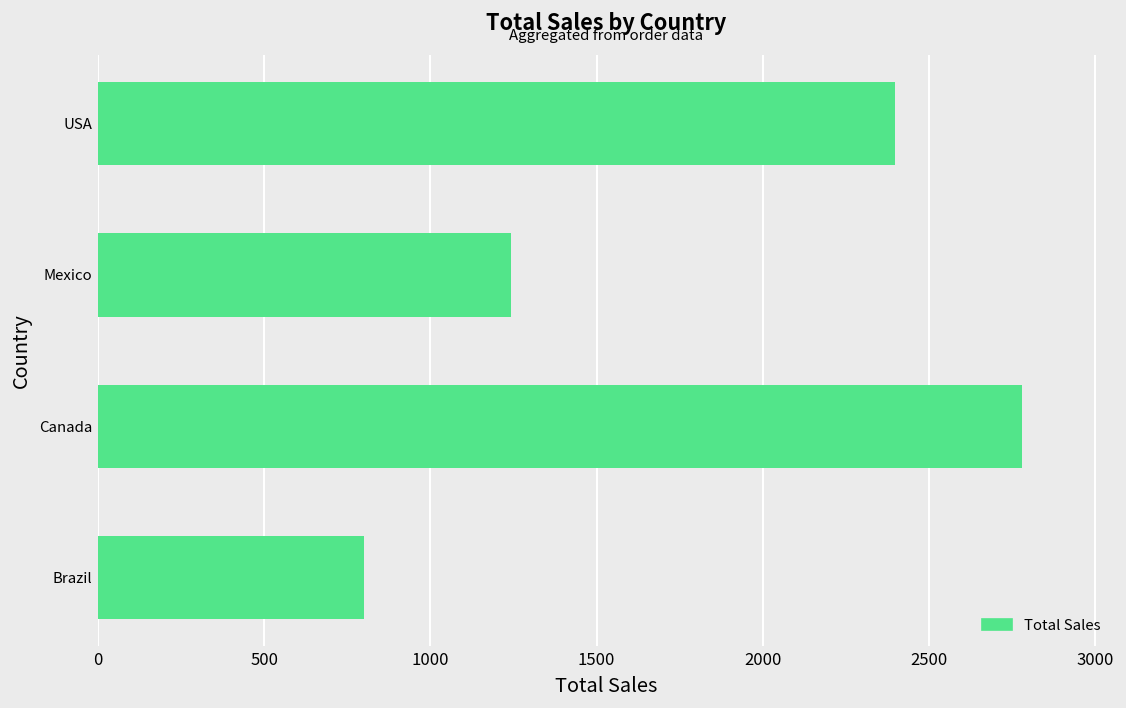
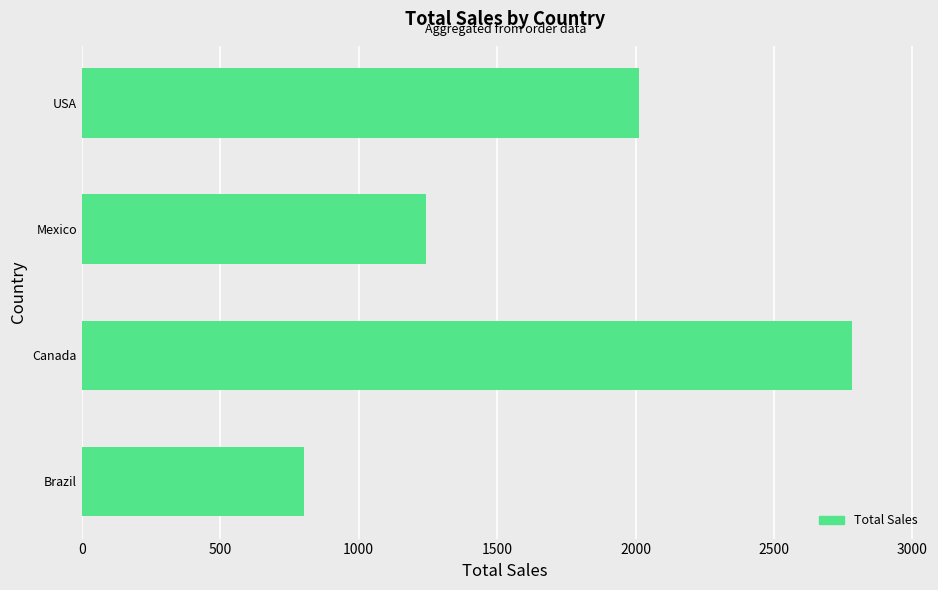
USA: 2400 -> 2010
